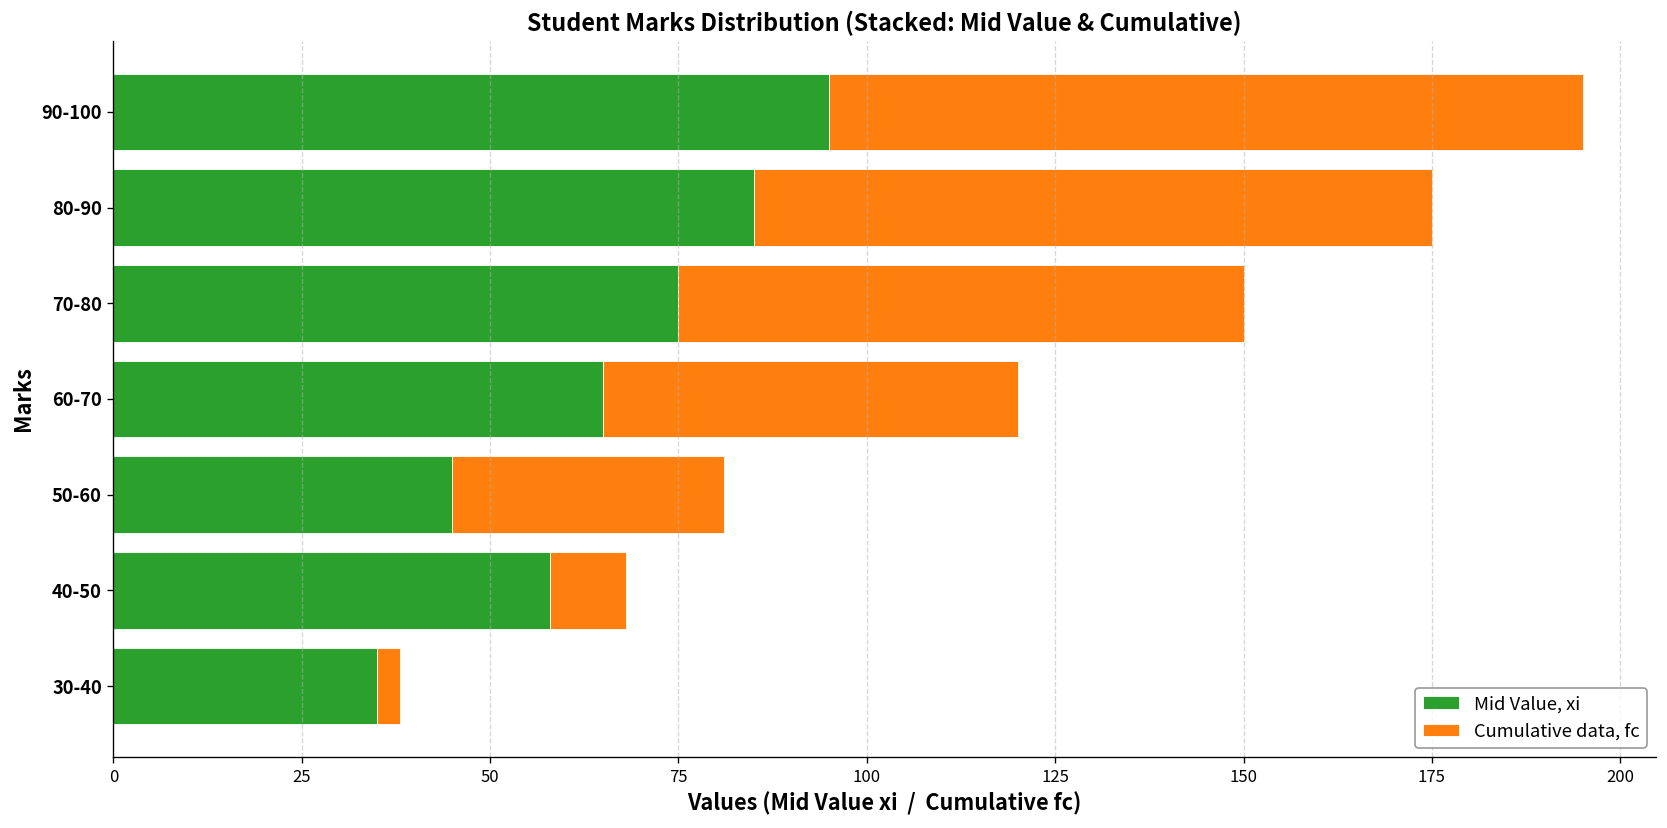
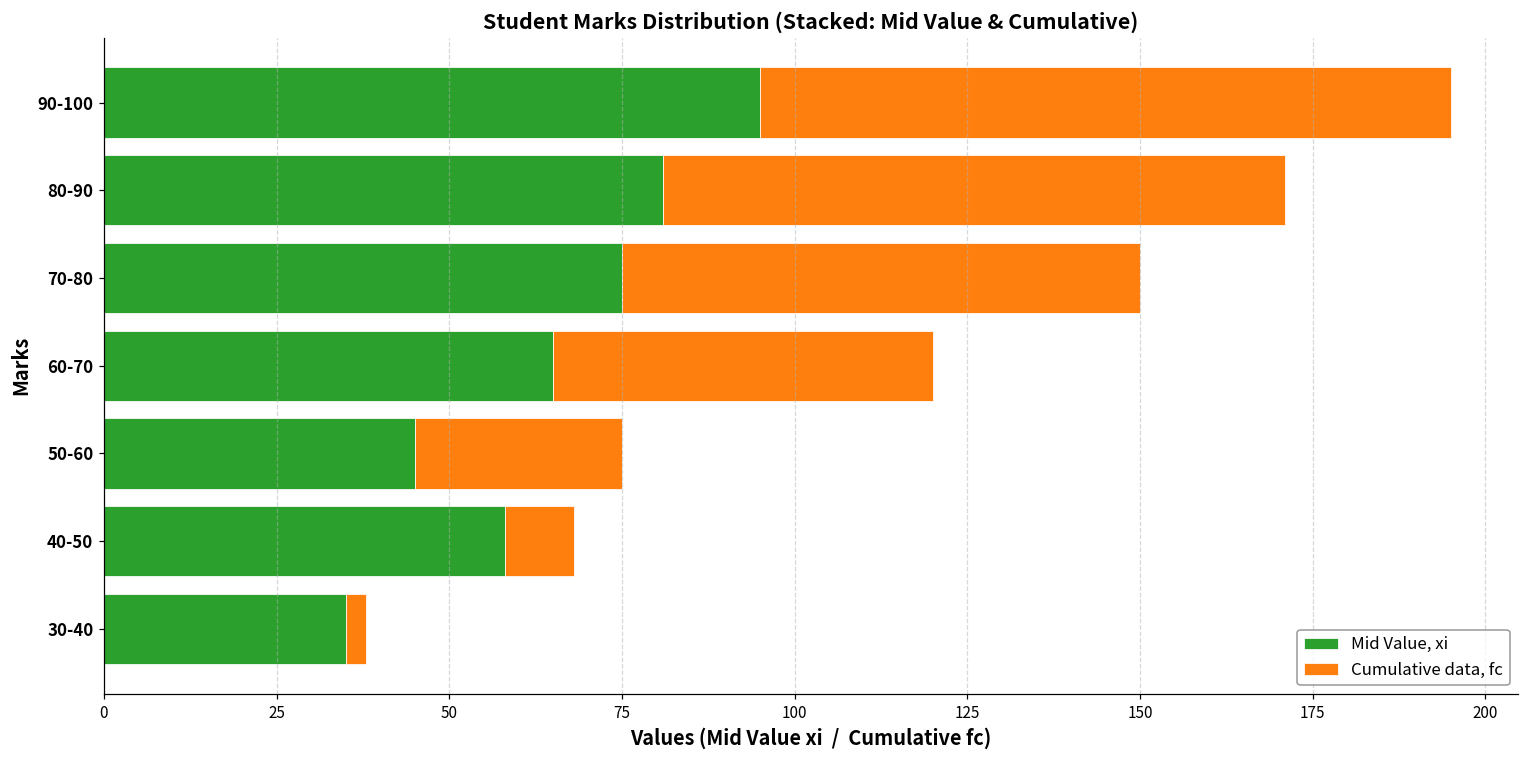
Mid Value, xi, 80-90: 85 -> 81
Cumulative data, fc, 50-60: 36 -> 30
